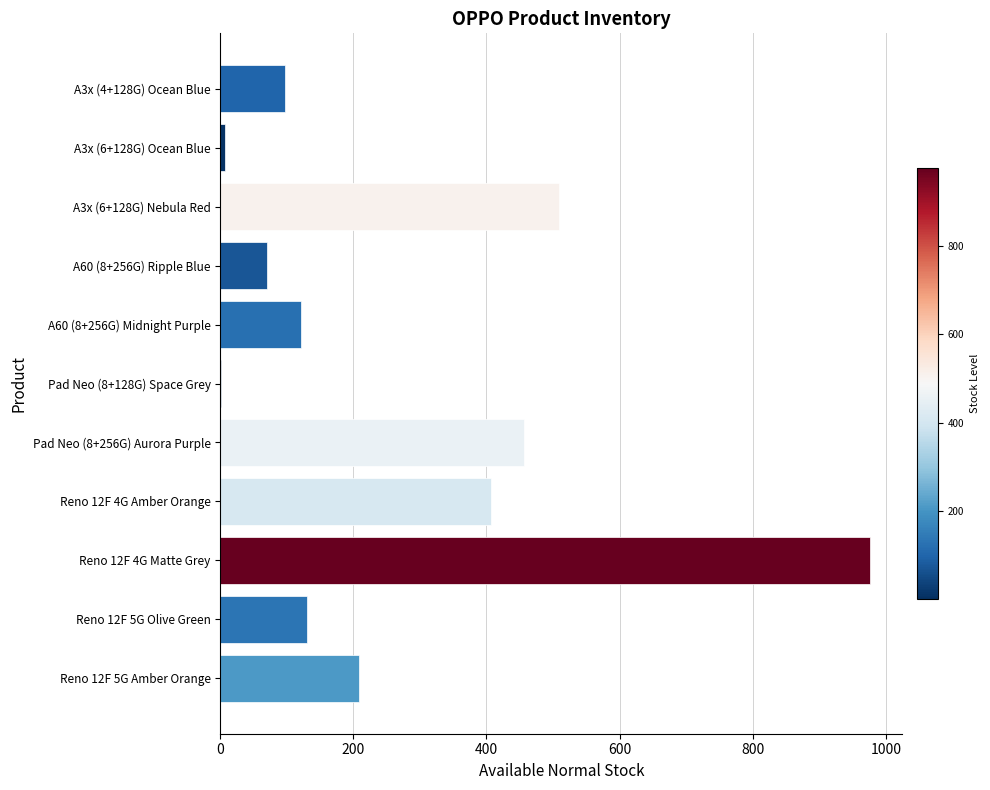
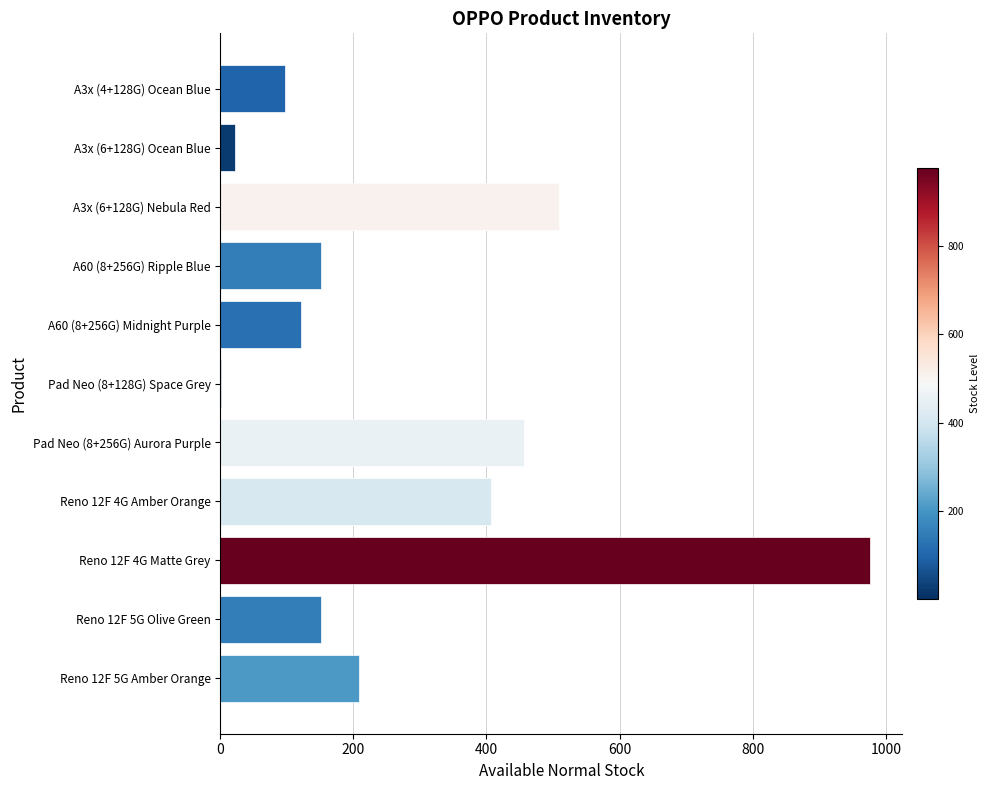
A3x (6+128G) Ocean Blue: 10 -> 20
A60 (8+256G) Ripple Blue: 70 -> 150
Reno 12F 5G Olive Green: 130 -> 150
